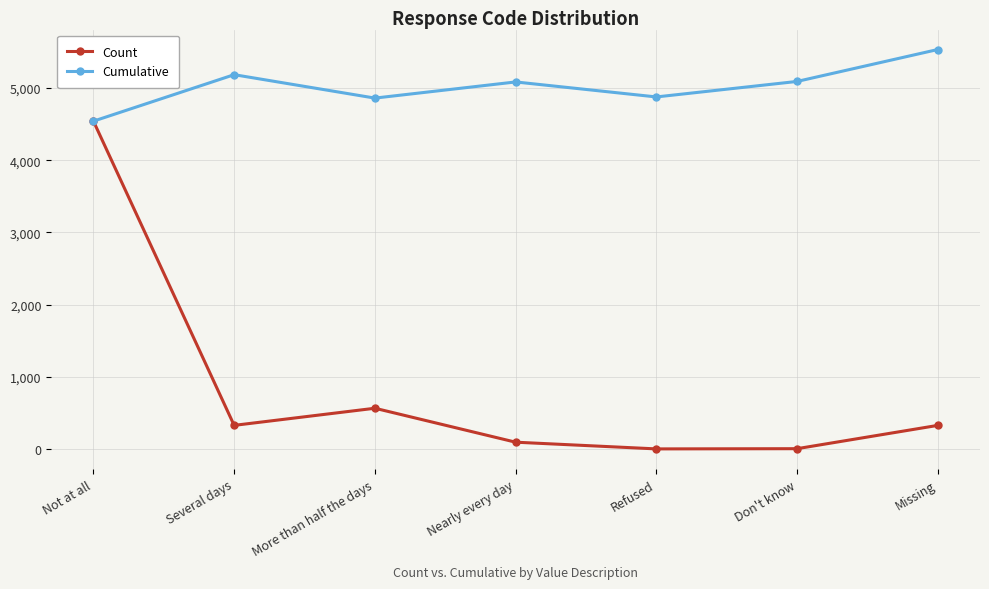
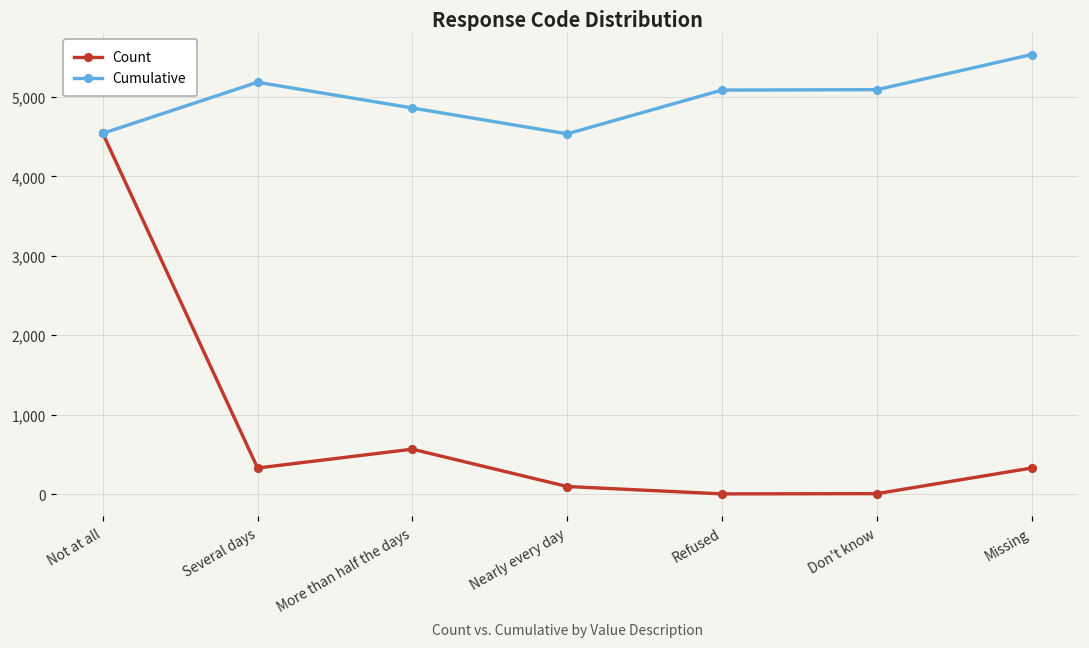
Cumulative, Nearly every day: 5,100 -> 4,500
Cumulative, Refused: 4,900 -> 5,100
